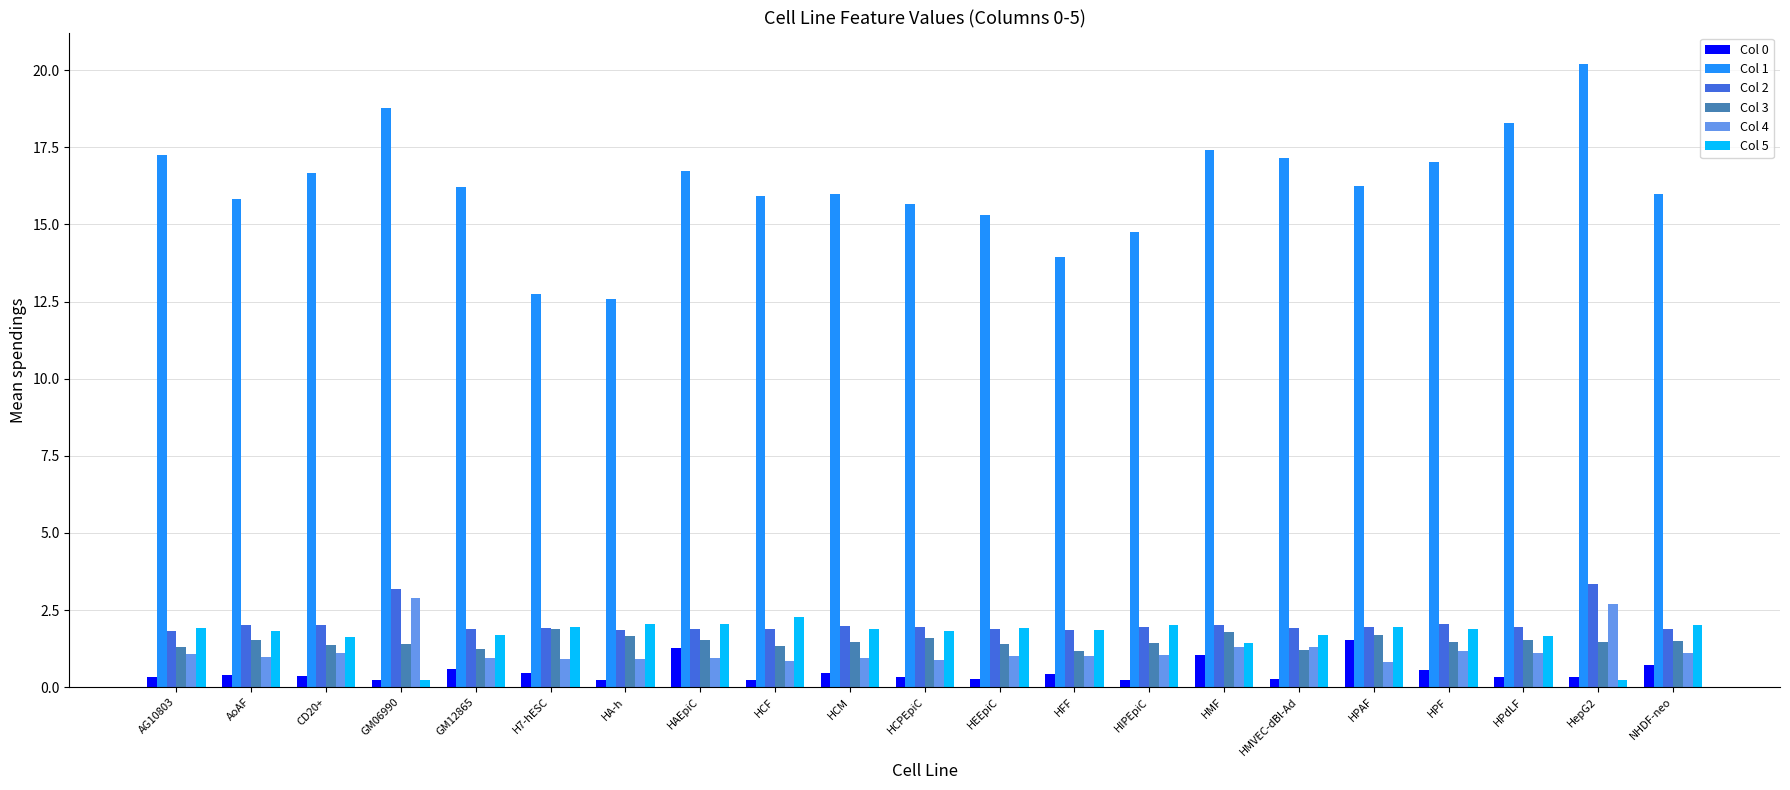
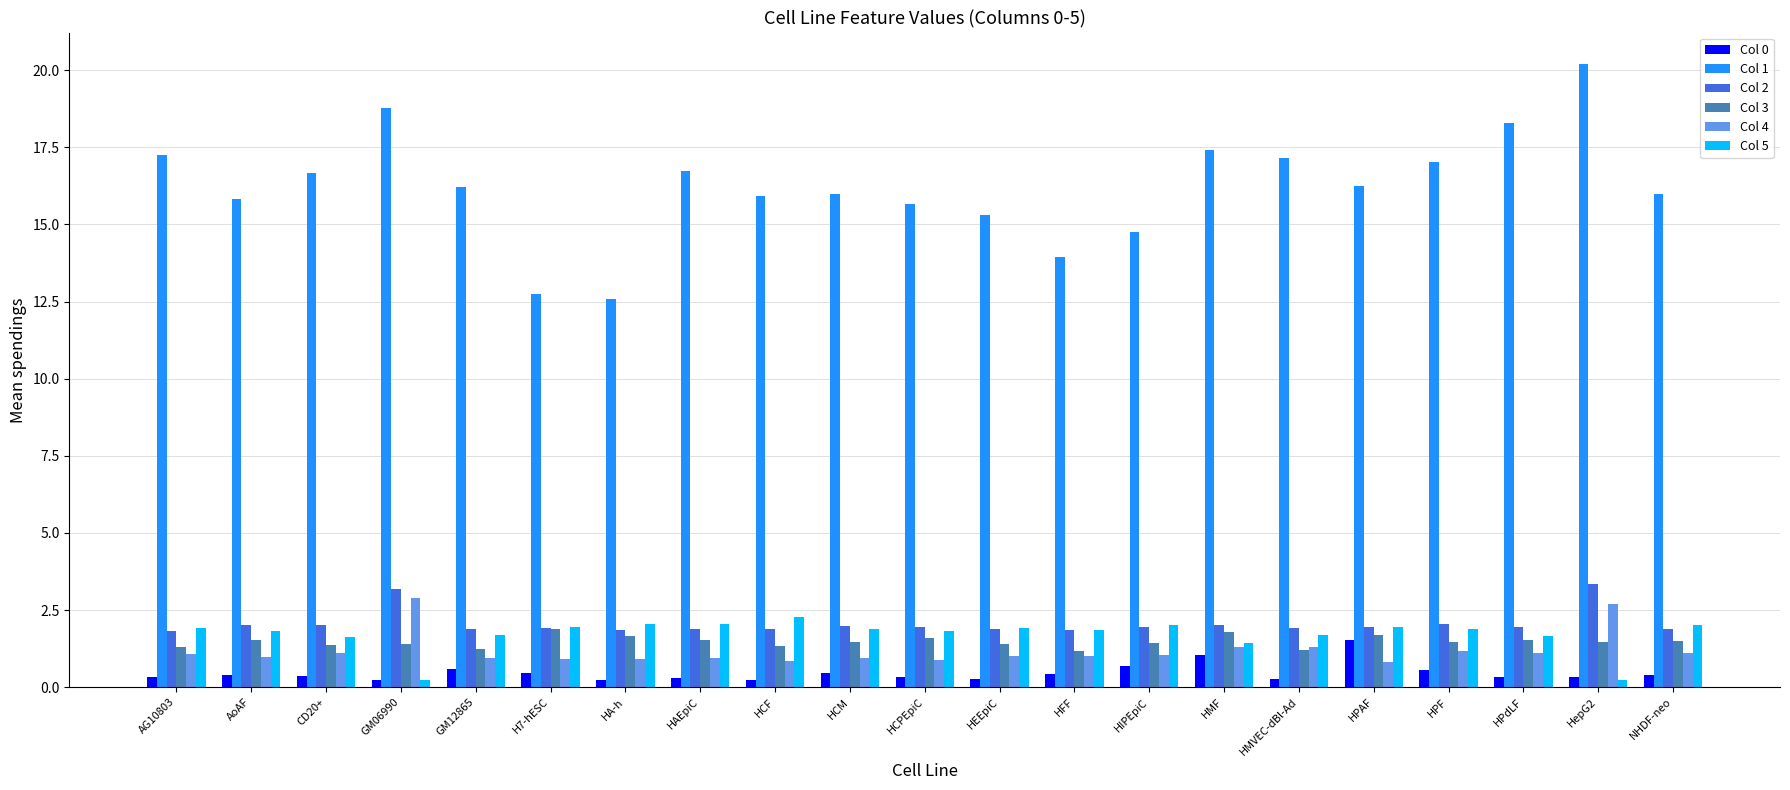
Col 0, HAEpiC: 1.3 -> 0.3
Col 0, HIPEpiC: 0.2 -> 0.7
Col 0, NHDF-neo: 0.7 -> 0.4
